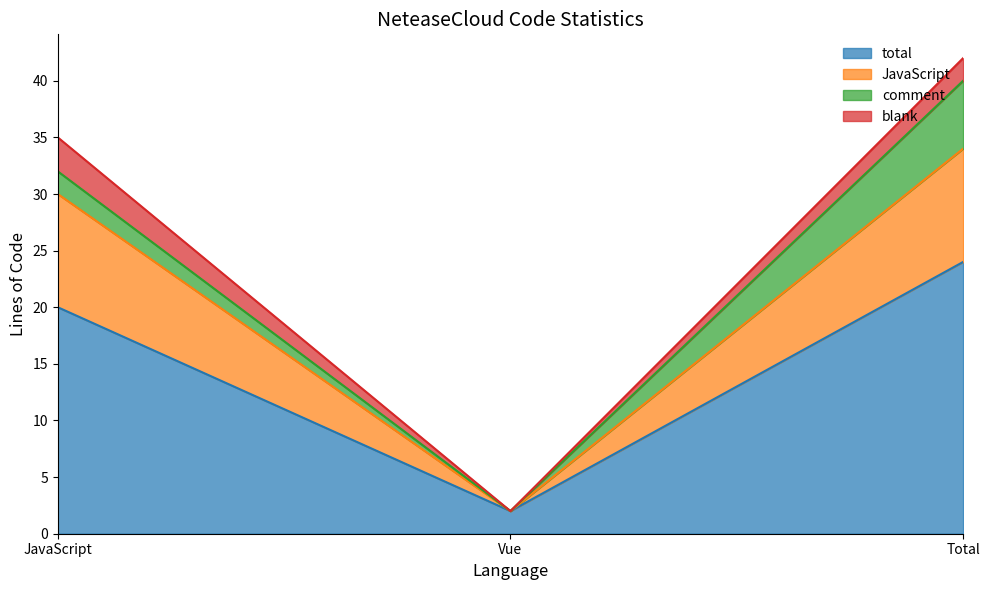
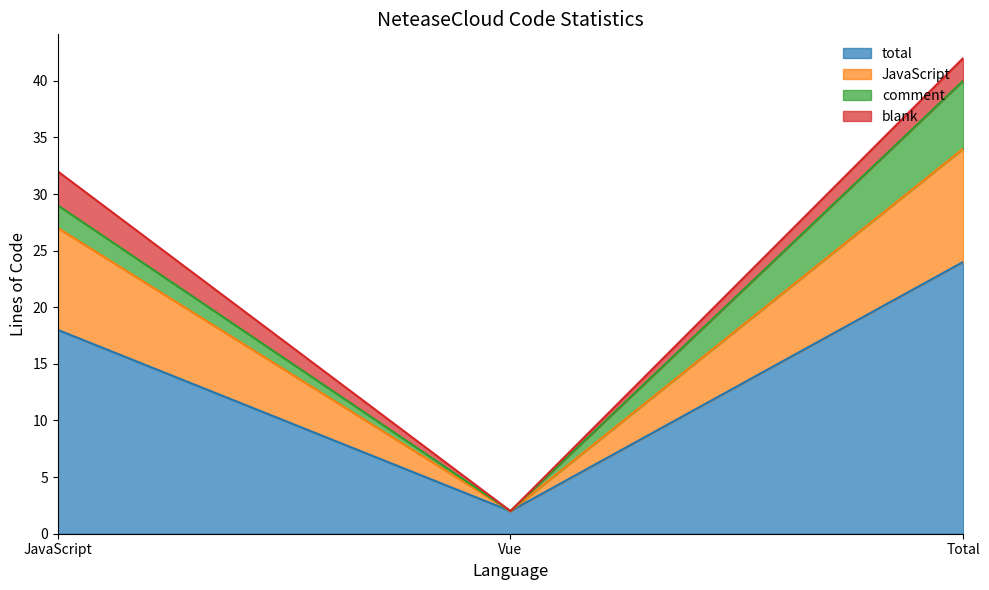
total, JavaScript: 20 -> 18
JavaScript, JavaScript: 10 -> 9
